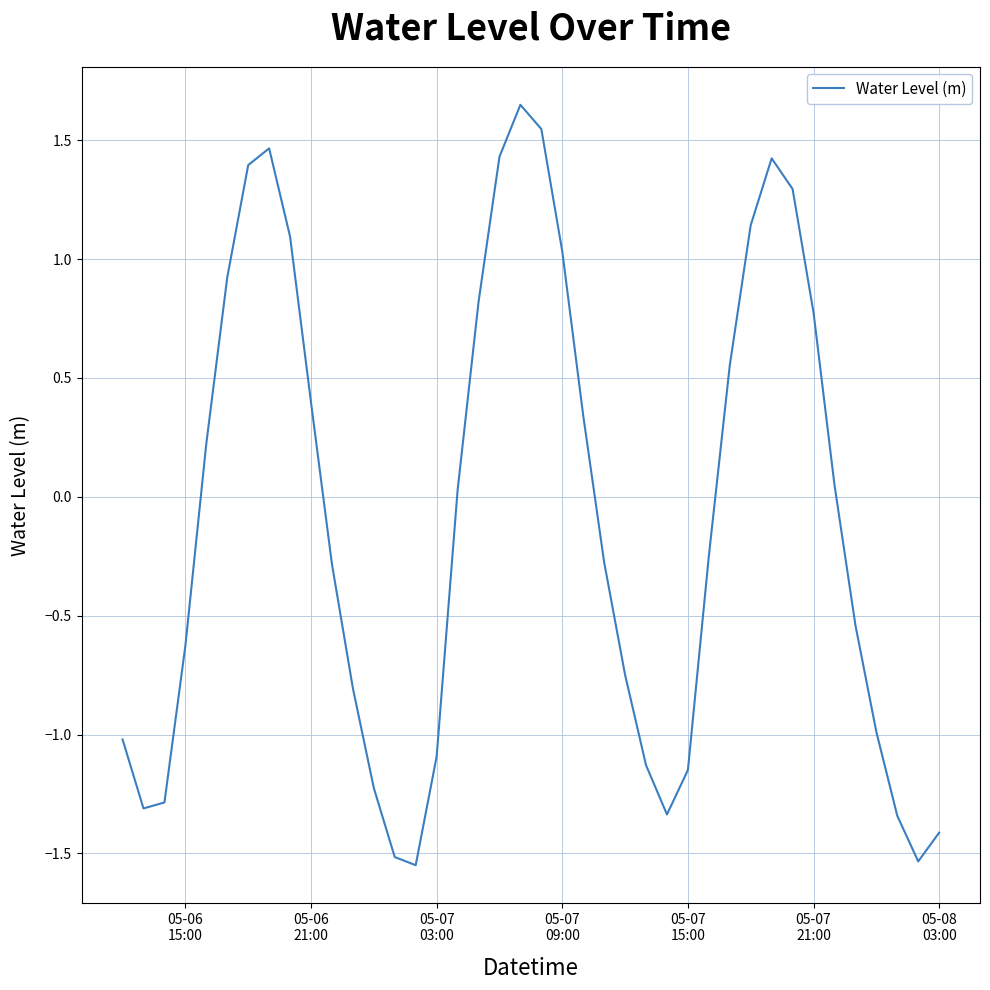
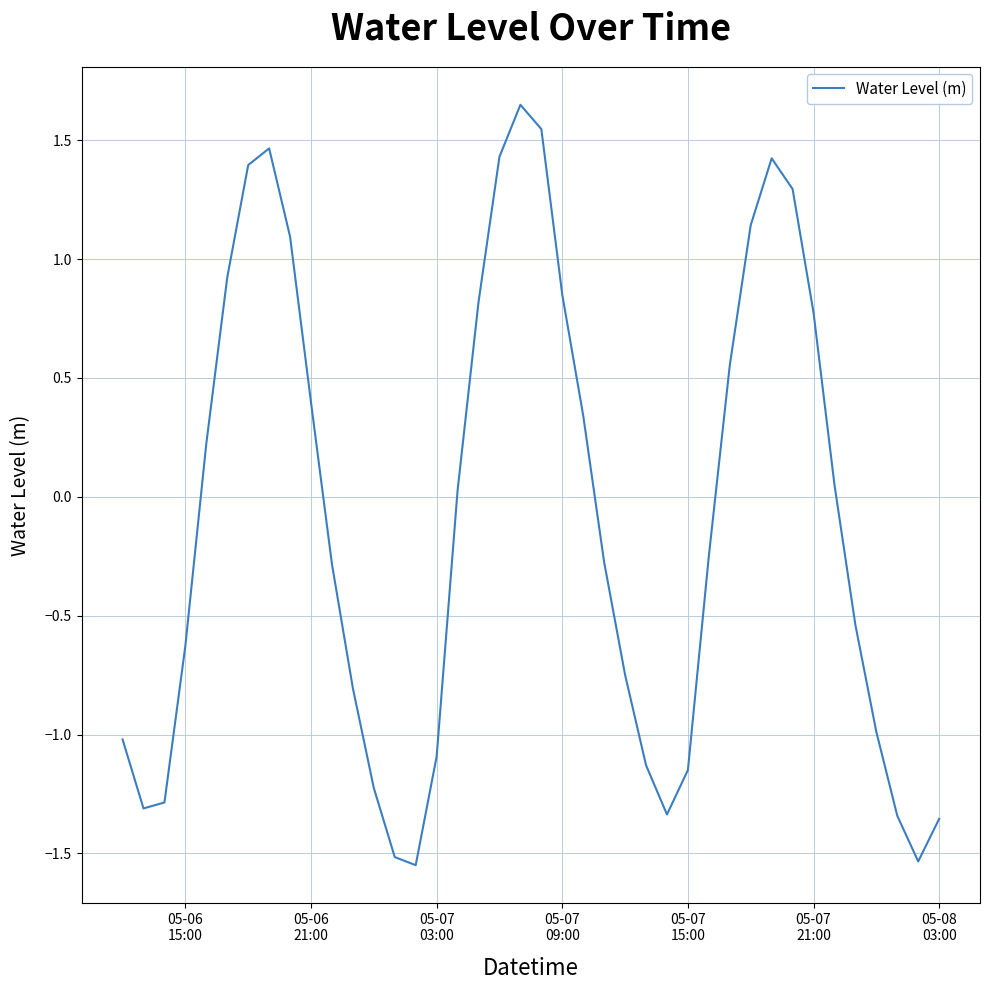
05-07 09:00: 1.03 -> 0.85
05-08 03:00: -1.41 -> -1.35
